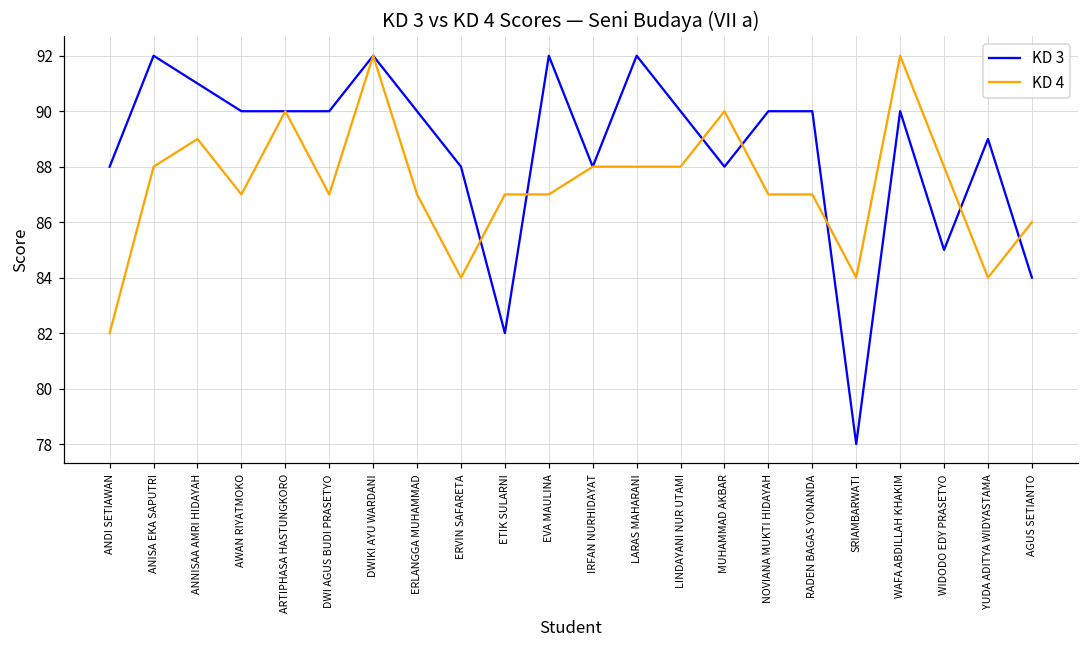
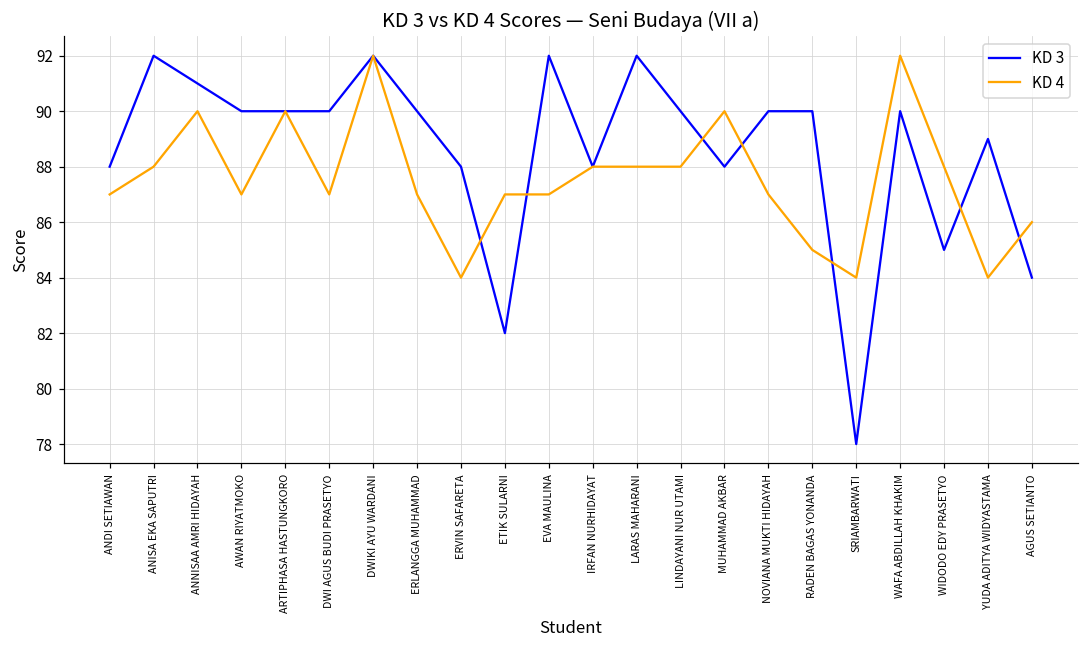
KD 4, ANDI SETIAWAN: 82 -> 87
KD 4, ANNISAA AMRI HIDAYAH: 89 -> 90
KD 4, RADEN BAGAS YONANDA: 87 -> 85
